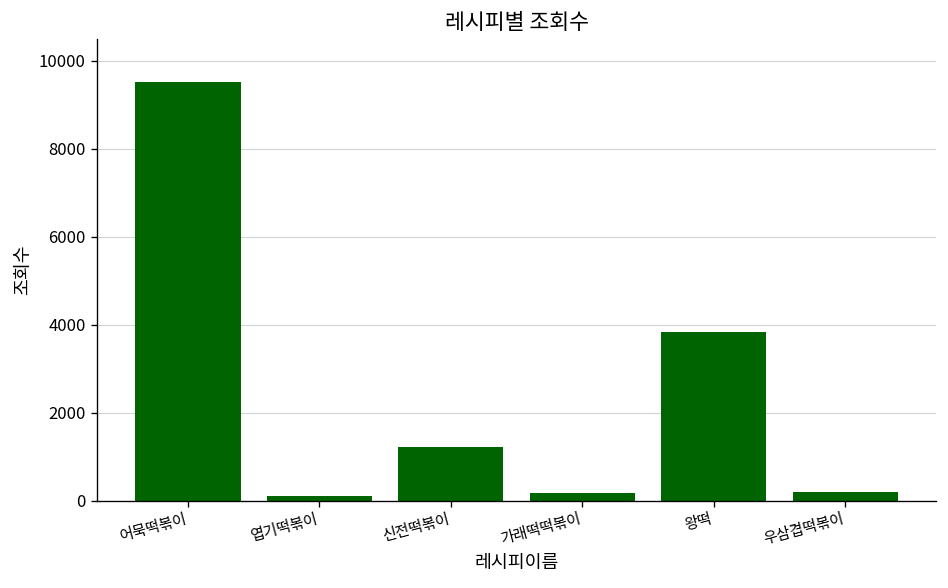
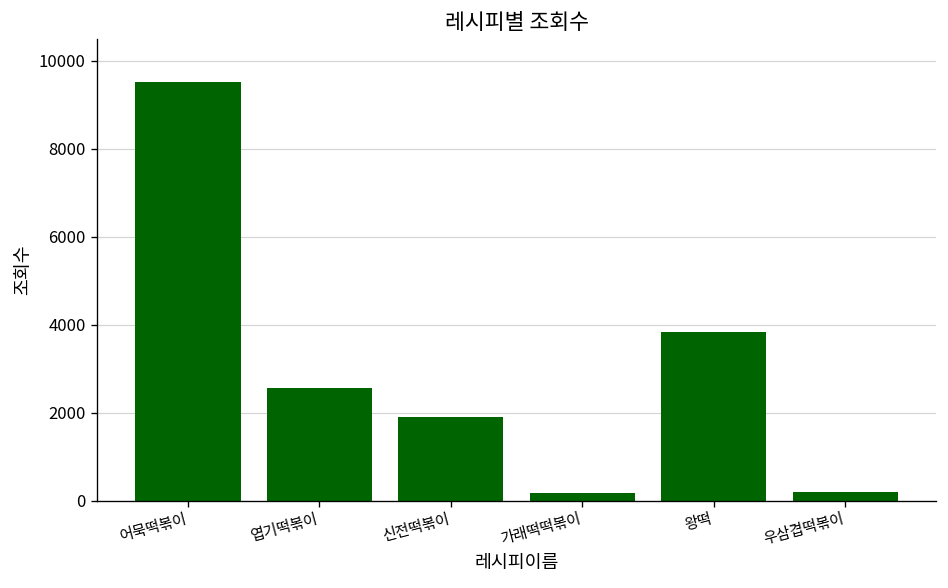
엽기떡볶이: 100 -> 2600
신전떡볶이: 1200 -> 1900
